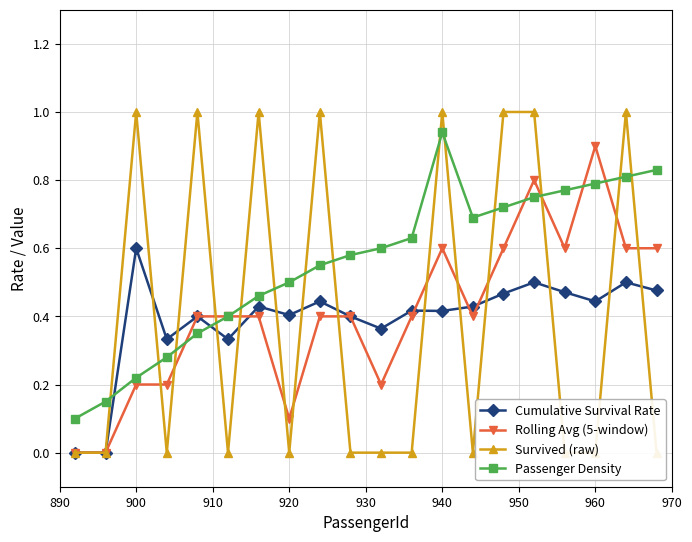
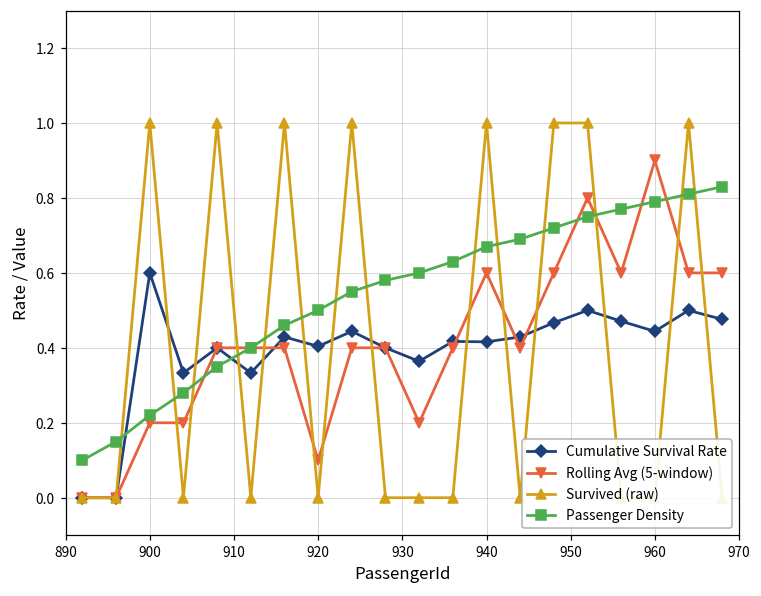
Passenger Density, 940: 0.94 -> 0.67
